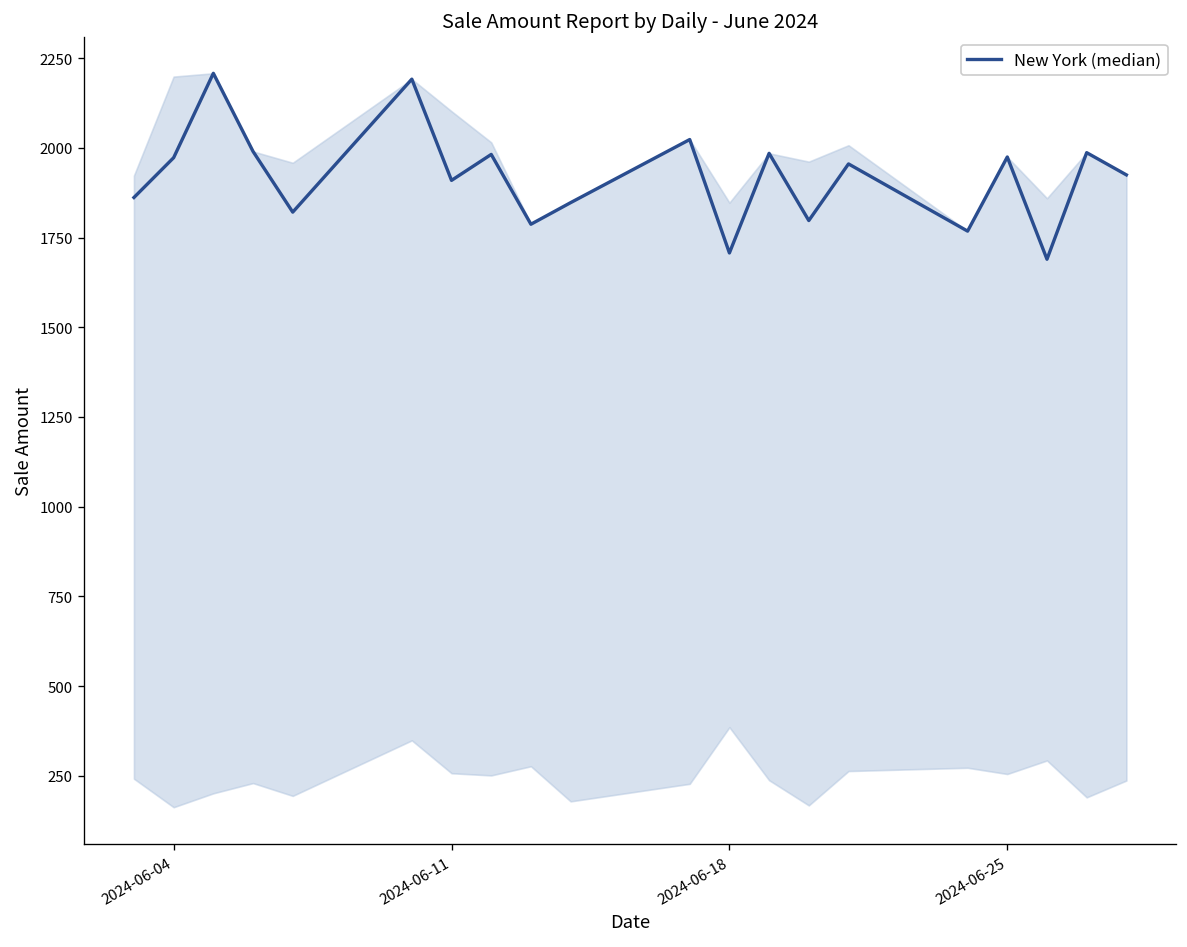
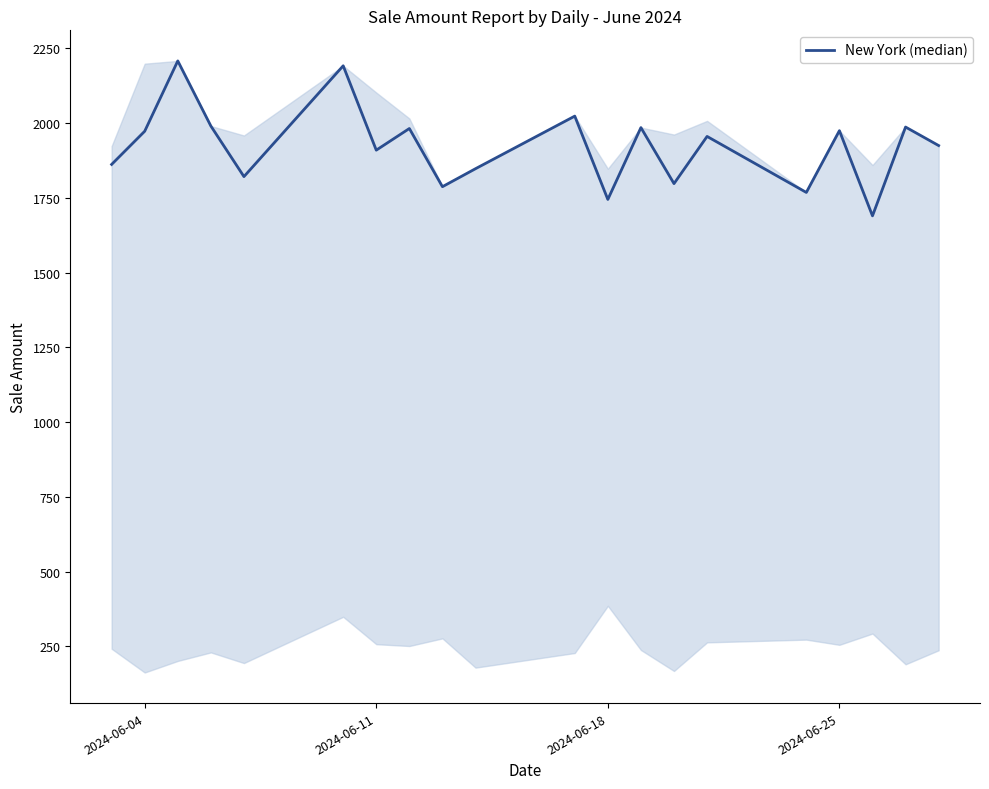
New York (median), 2024-06-18: 1710 -> 1740
